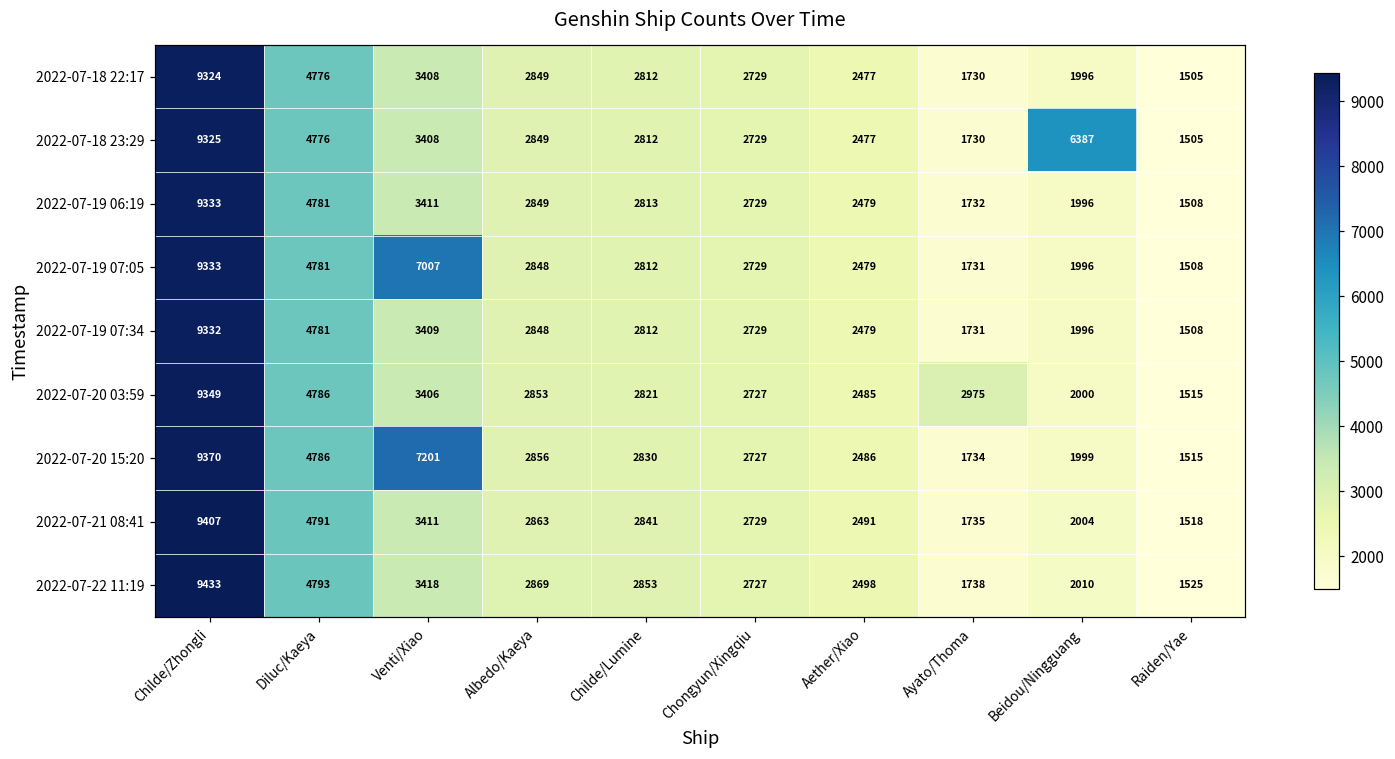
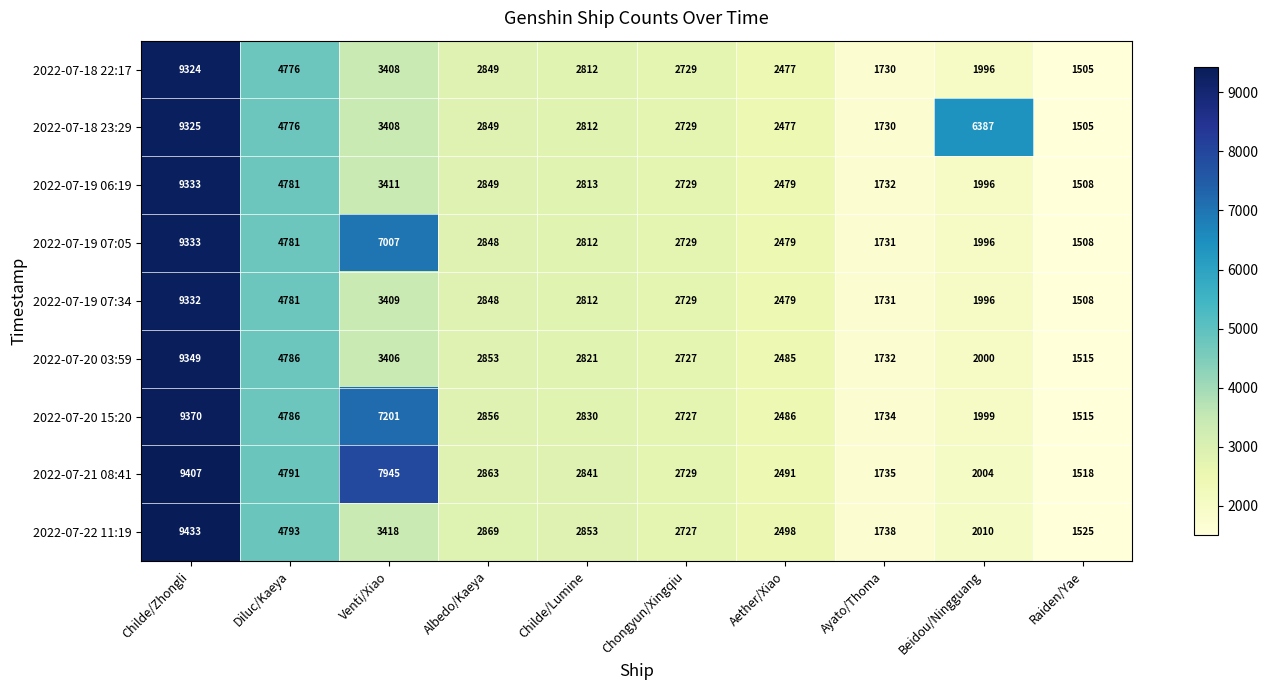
2022-07-20 03:59, Ayato/Thoma: 2975 -> 1732
2022-07-21 08:41, Venti/Xiao: 3411 -> 7945
